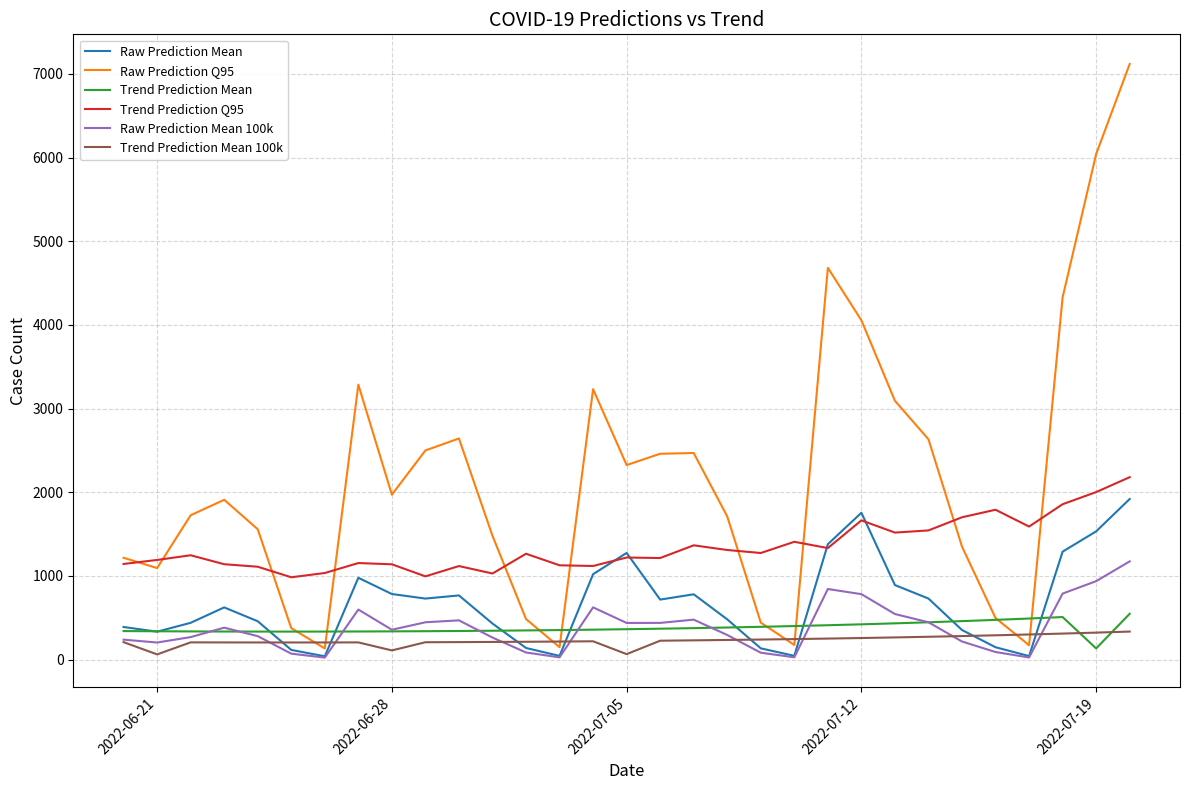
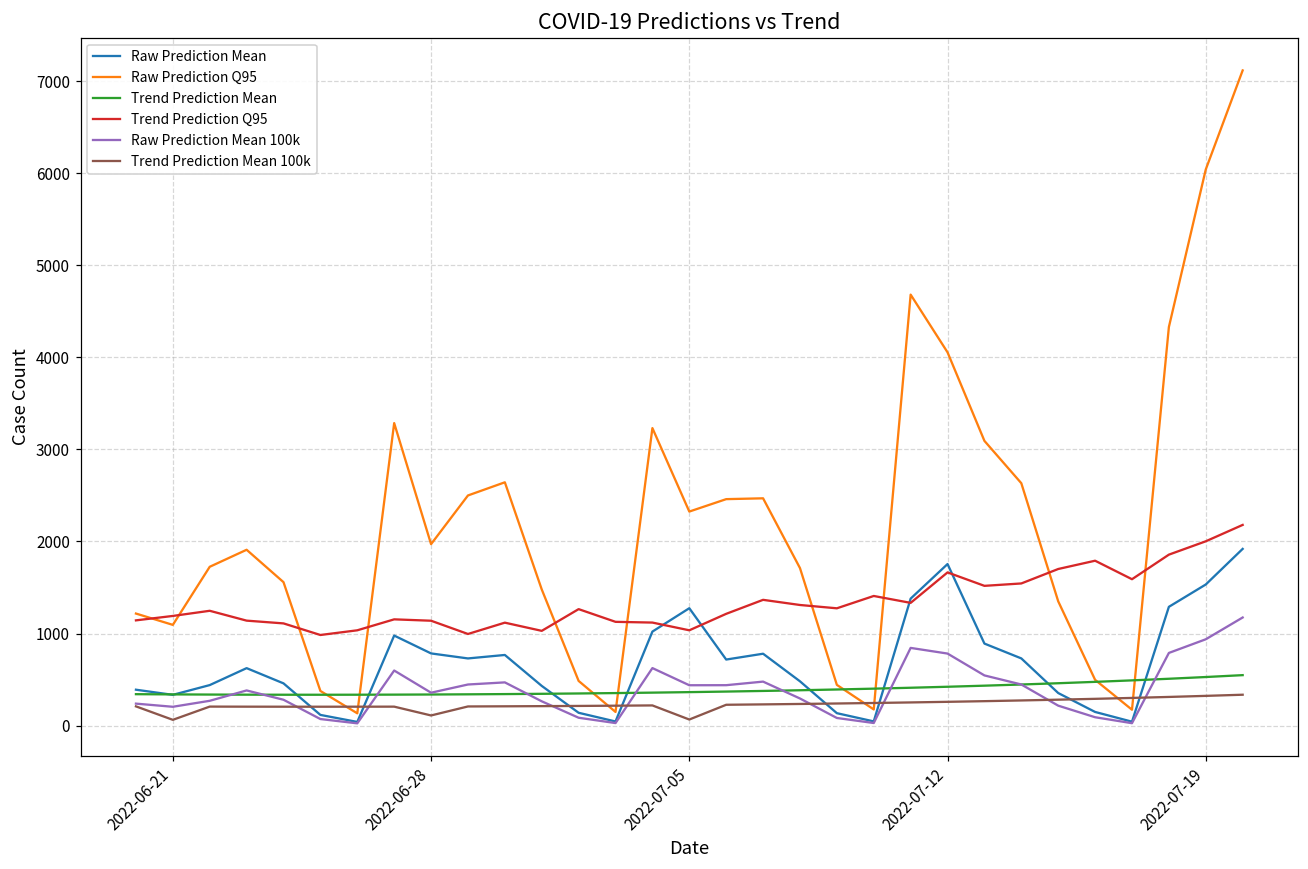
Trend Prediction Q95, 2022-07-05: 1200 -> 1000
Trend Prediction Mean, 2022-07-19: 100 -> 500
